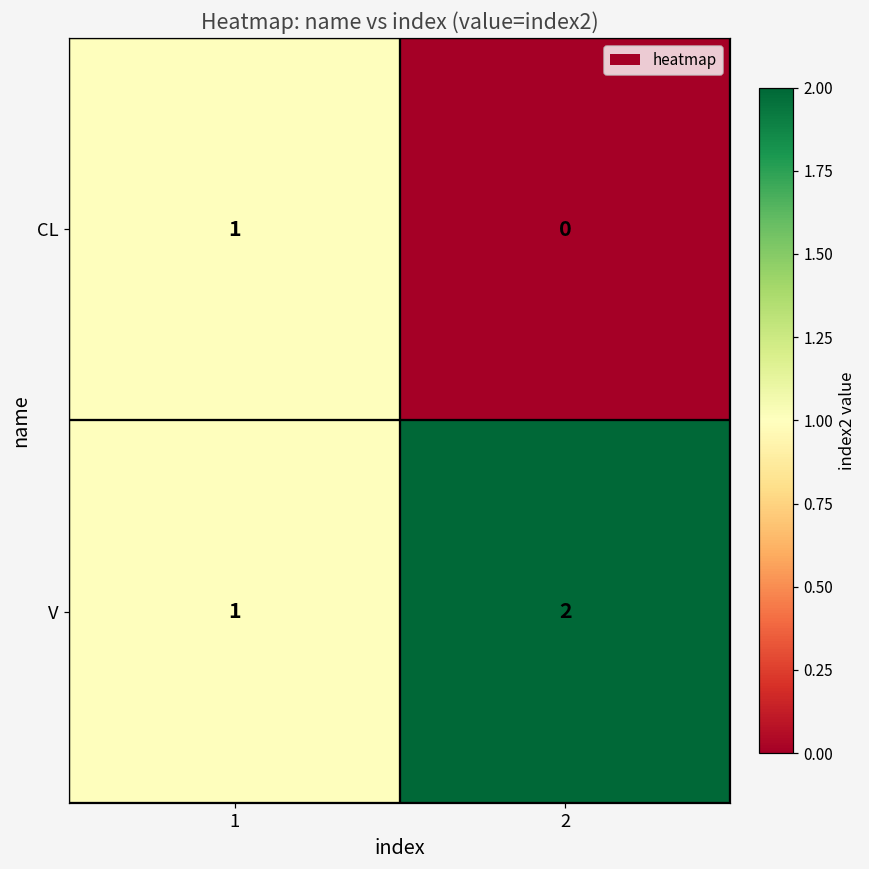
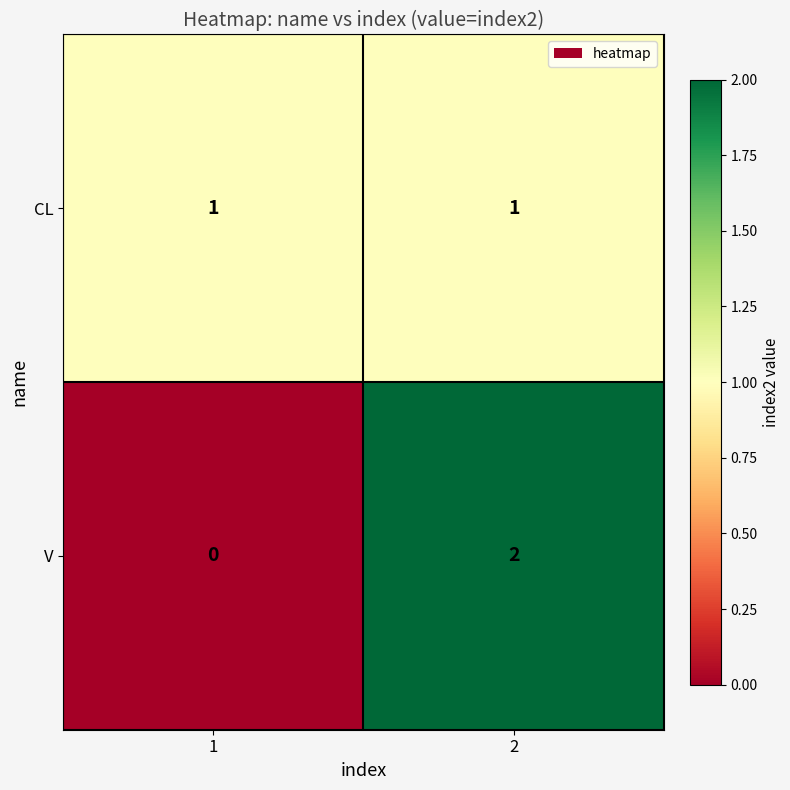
CL, 2: 0 -> 1
V, 1: 1 -> 0
